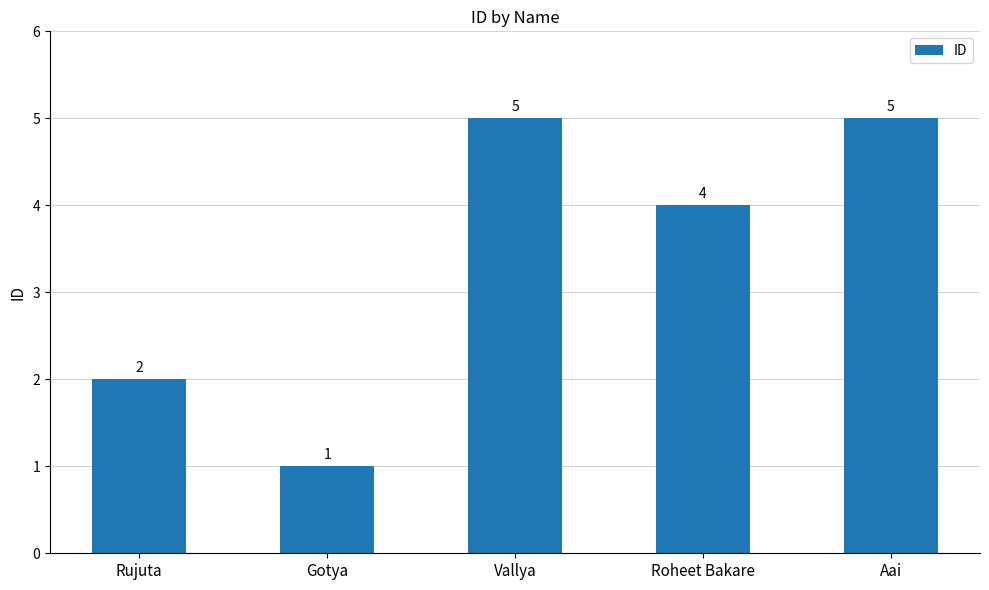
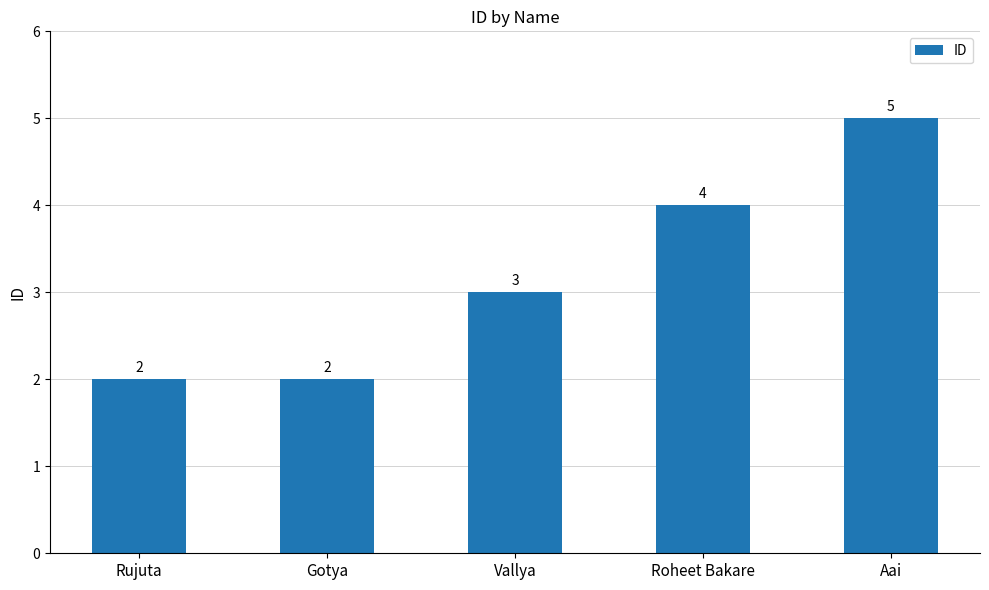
Gotya: 1 -> 2
Vallya: 5 -> 3
